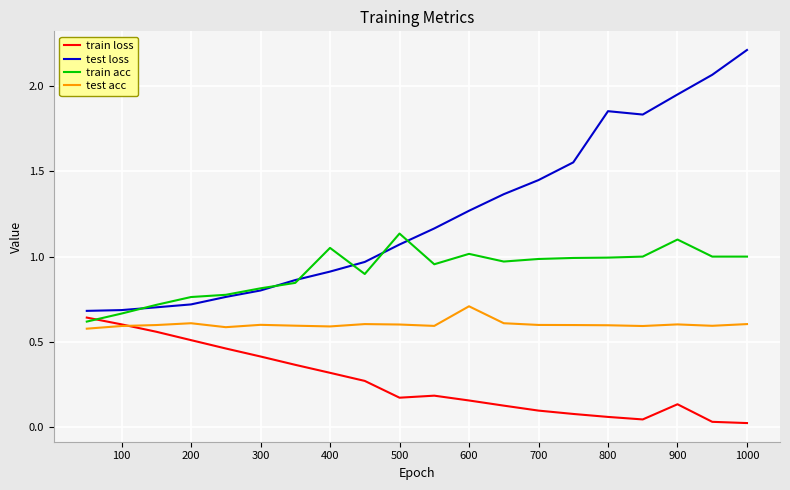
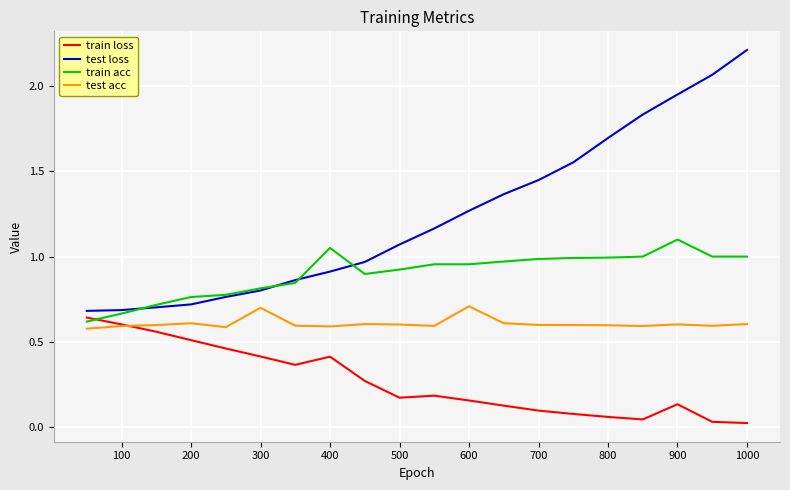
test acc, 300: 0.6 -> 0.7
train loss, 400: 0.32 -> 0.41
train acc, 500: 1.14 -> 0.92
train acc, 600: 1.02 -> 0.96
test loss, 800: 1.85 -> 1.70
